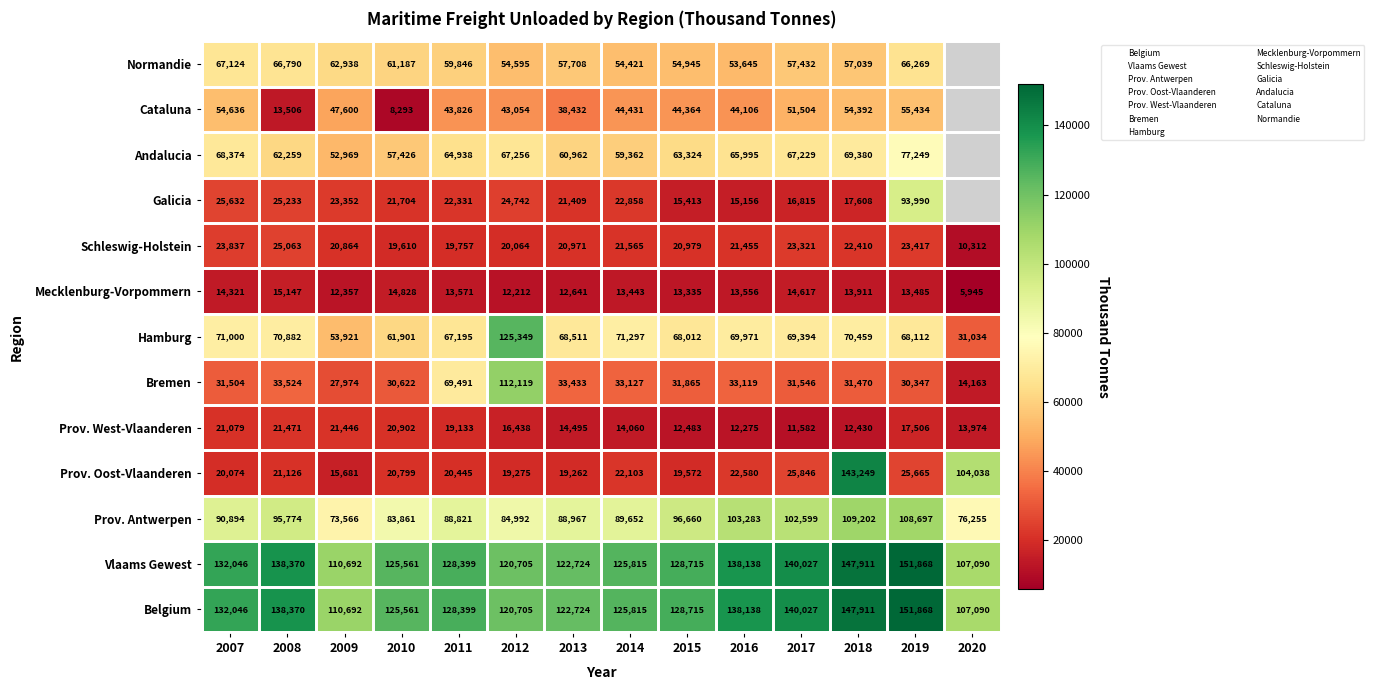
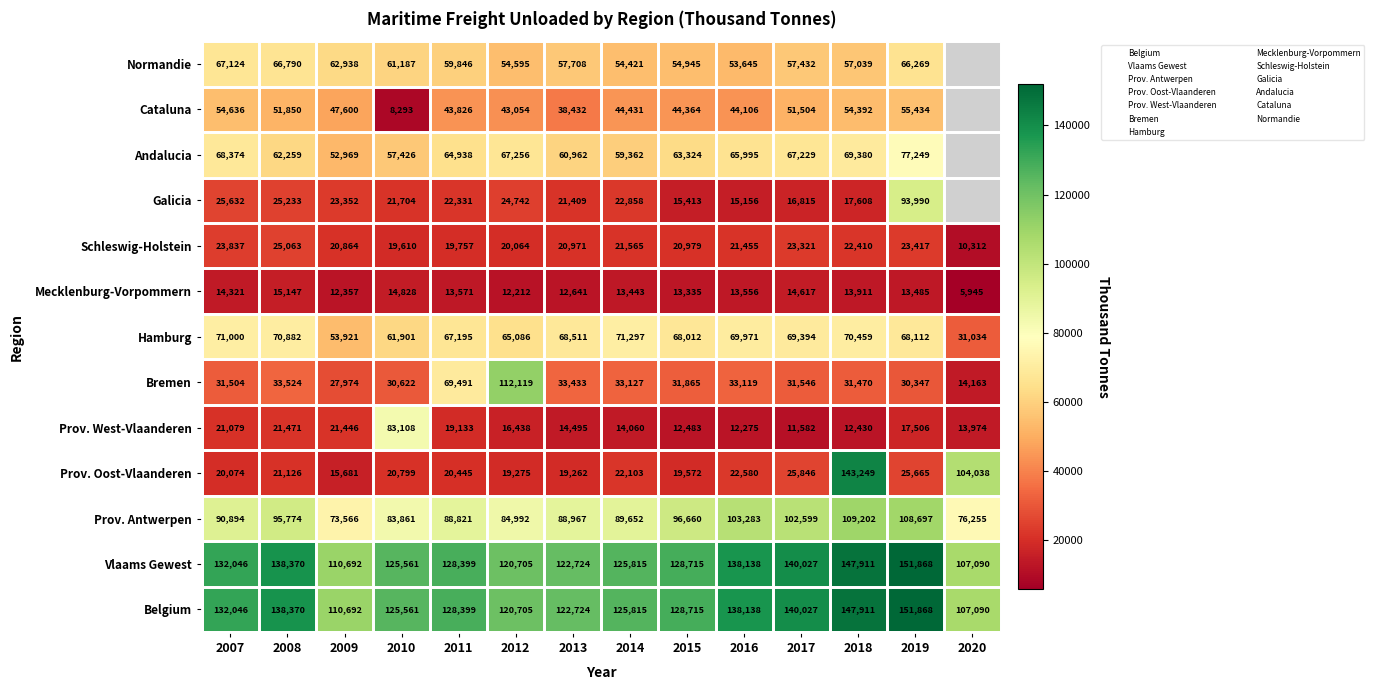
Cataluna, 2008: 13,506 -> 51,850
Hamburg, 2012: 125,349 -> 65,086
Prov. West-Vlaanderen, 2010: 20,902 -> 83,108
